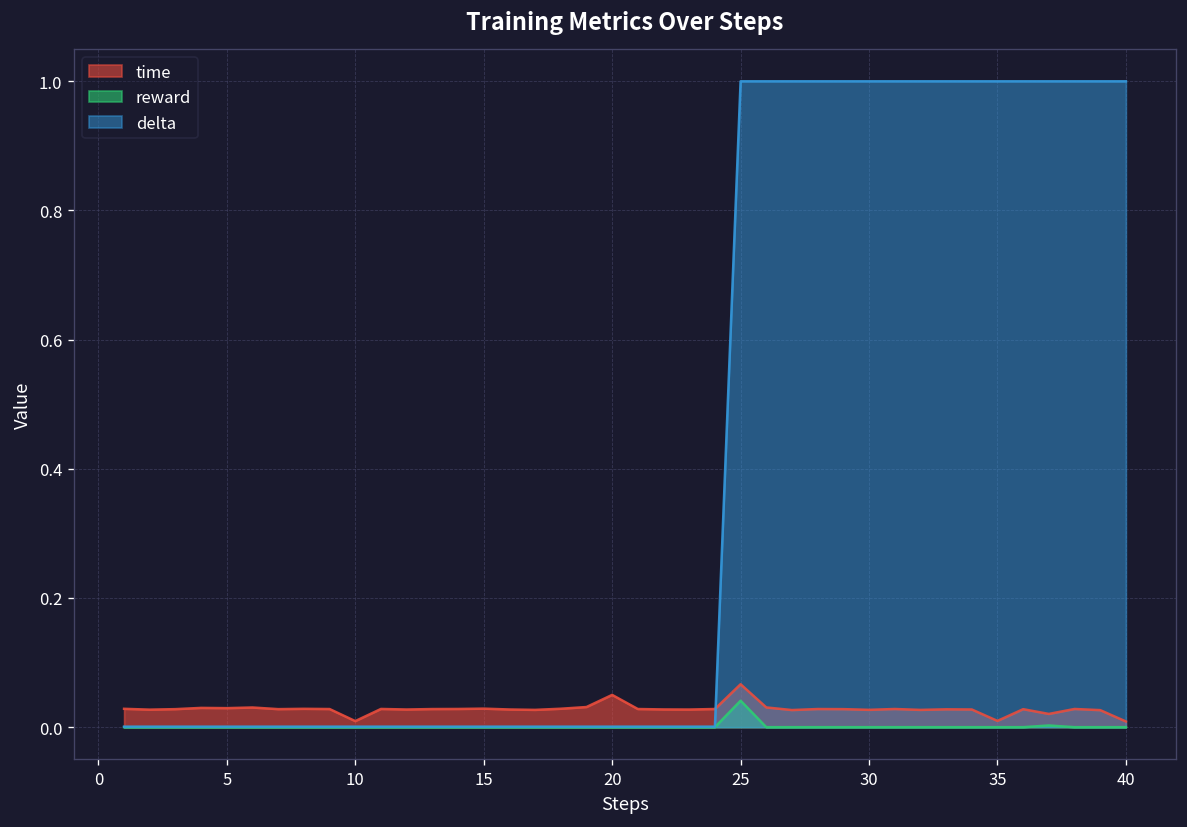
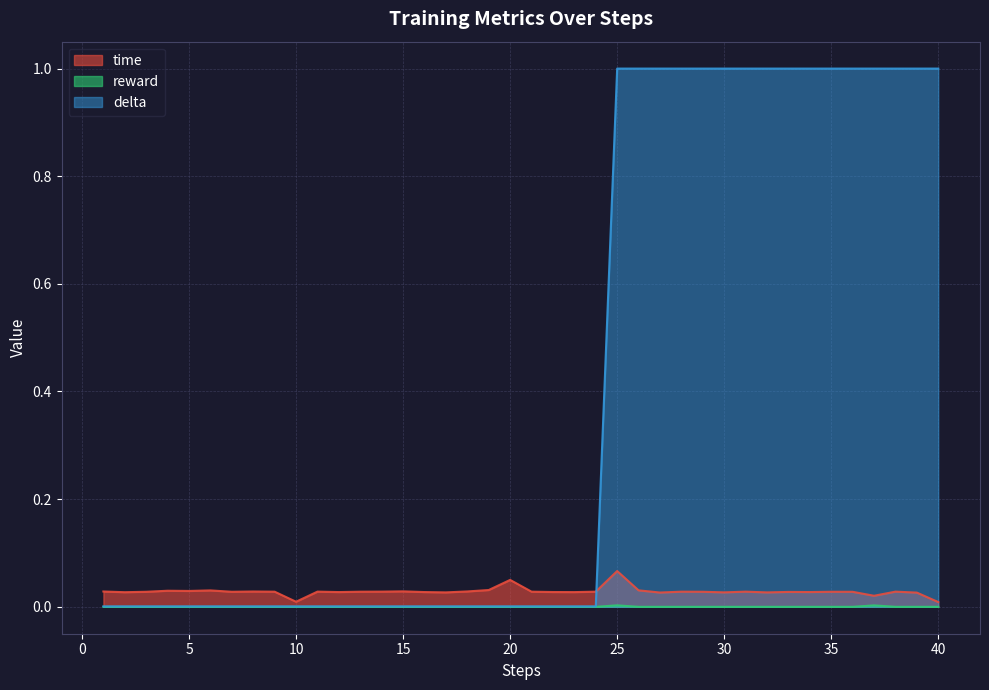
reward, 25: 0.04 -> 0.00
time, 35: 0.01 -> 0.03
